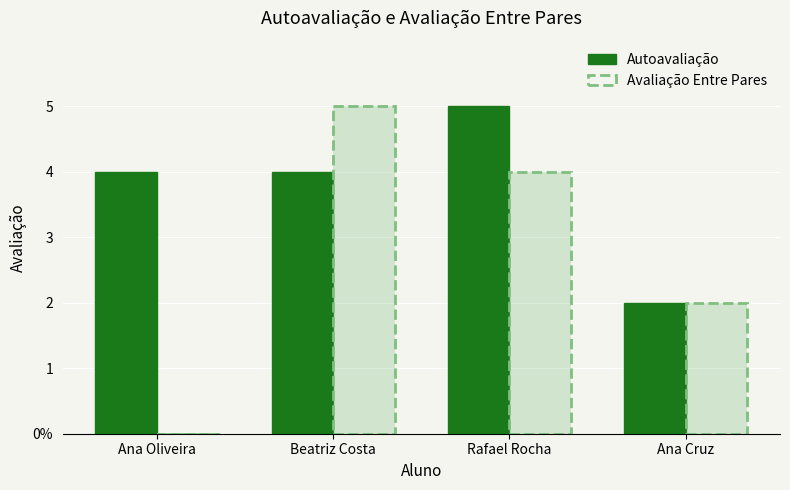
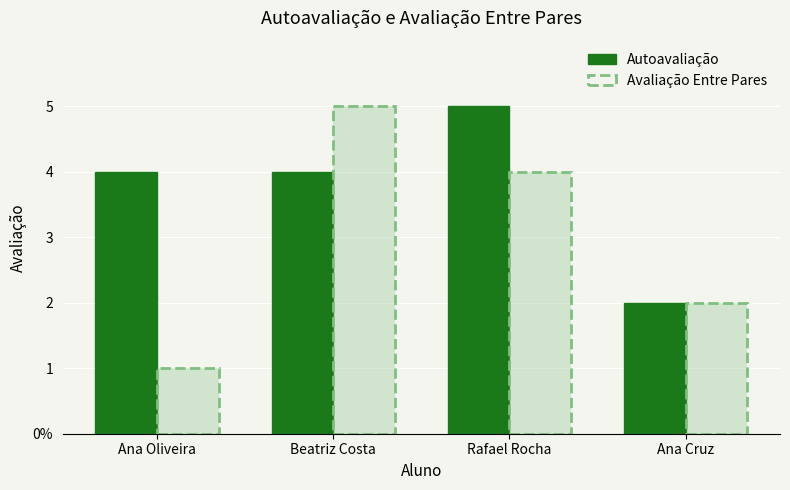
Avaliação Entre Pares, Ana Oliveira: 0 -> 1
